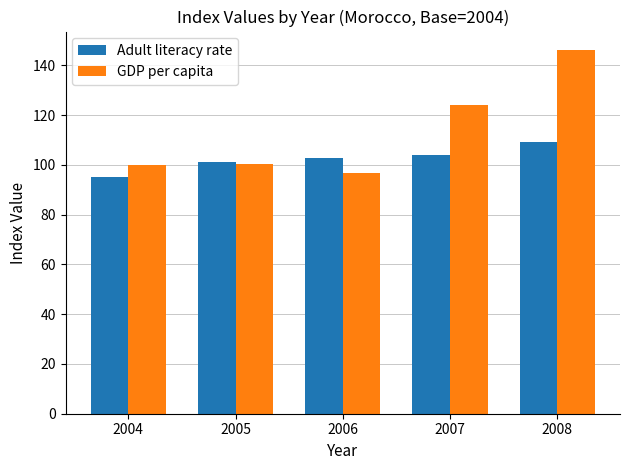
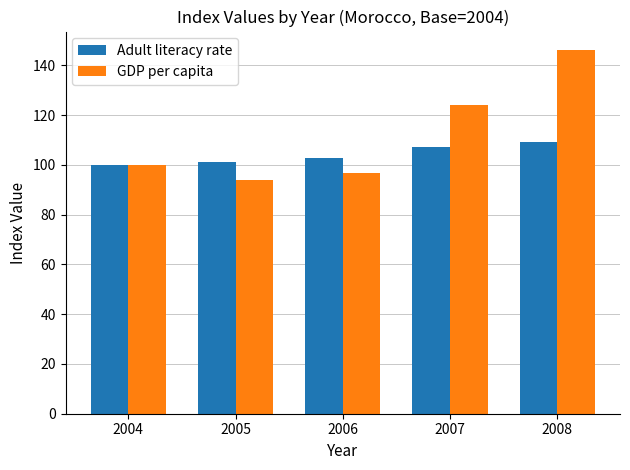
Adult literacy rate, 2004: 95 -> 100
GDP per capita, 2005: 100 -> 94
Adult literacy rate, 2007: 104 -> 107
